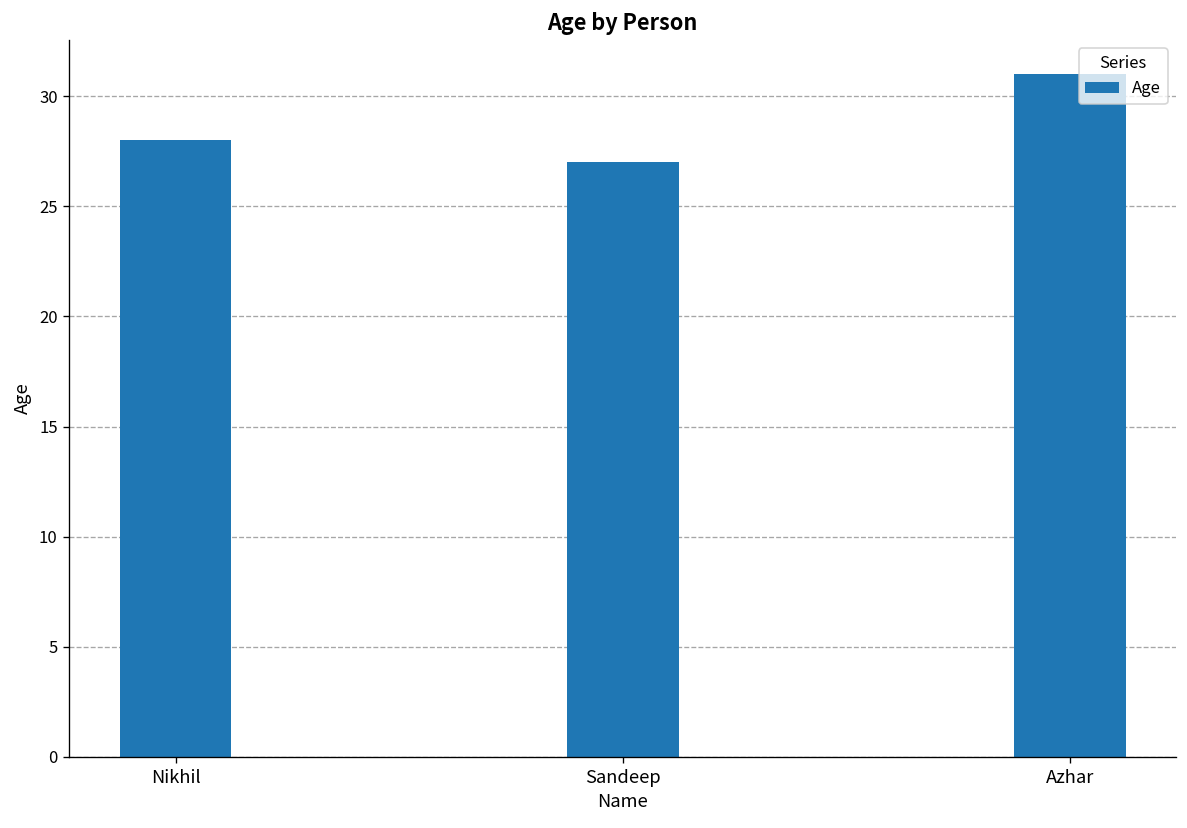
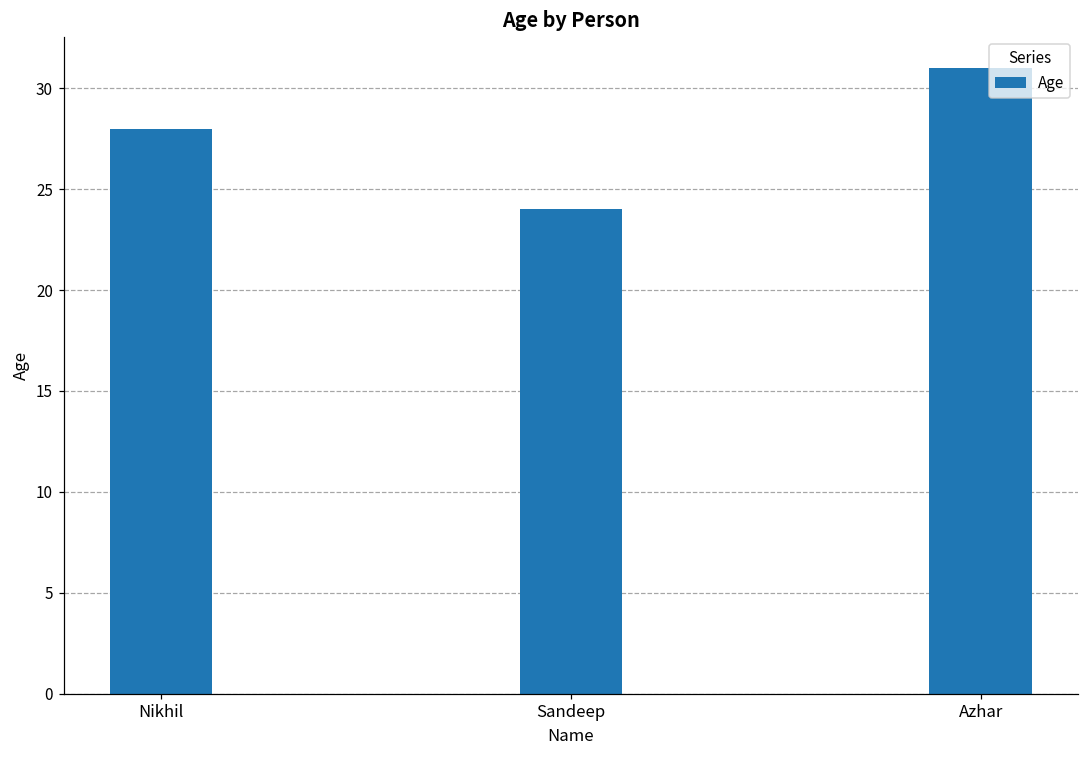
Sandeep: 27 -> 24
